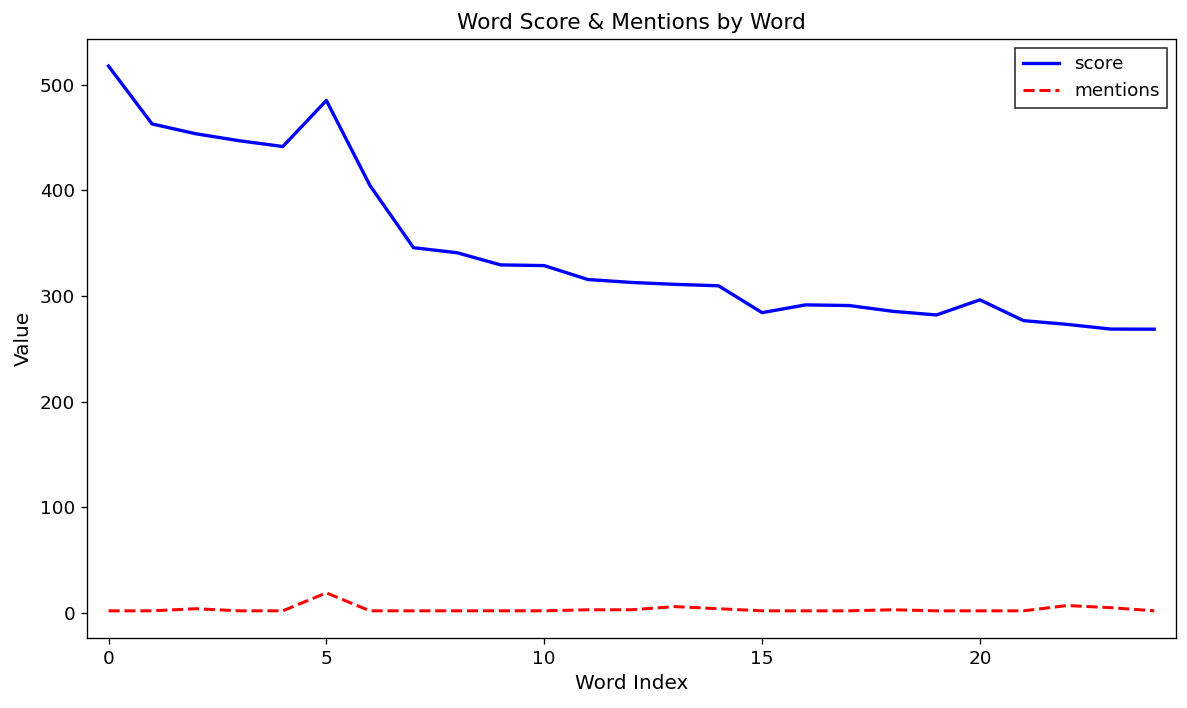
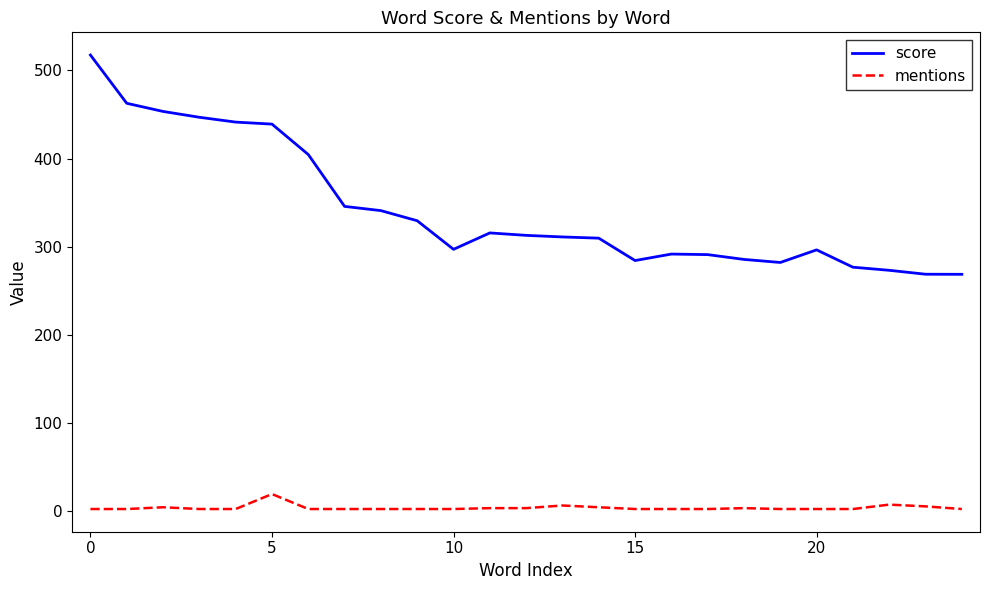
score, 5: 480 -> 440
score, 10: 330 -> 300
